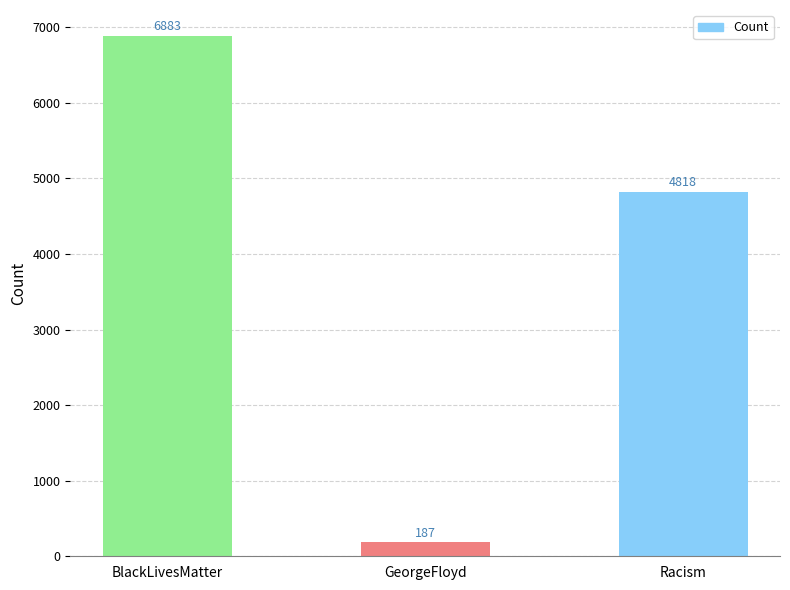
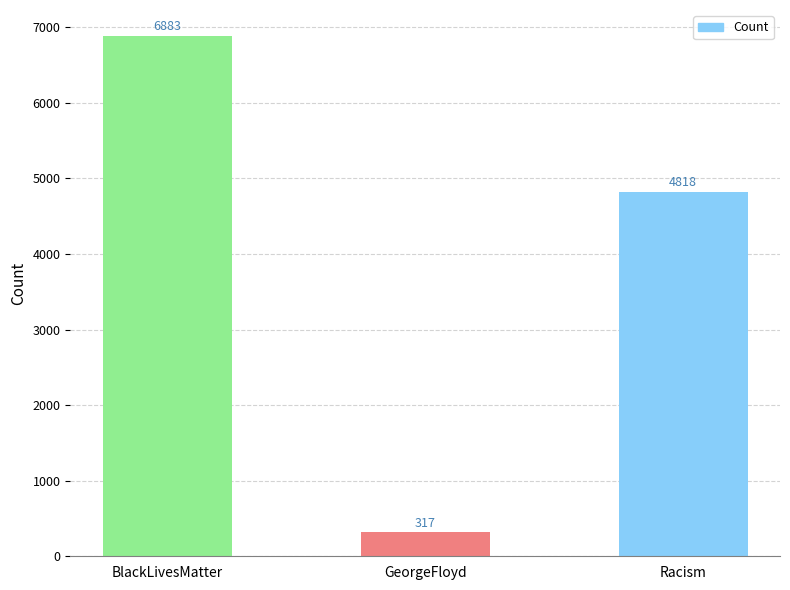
GeorgeFloyd: 187 -> 317
